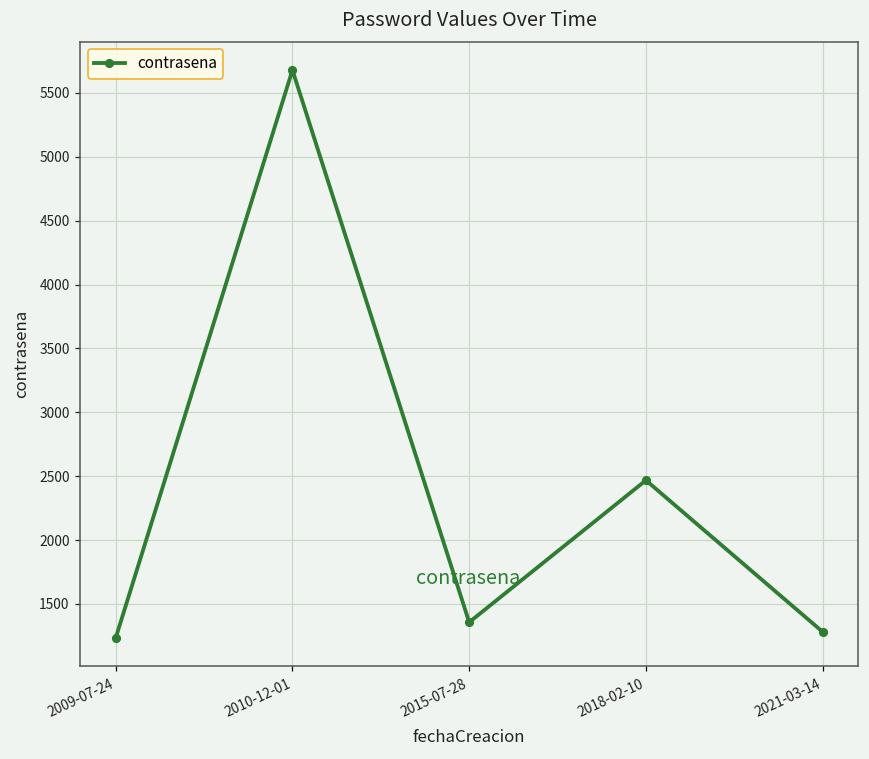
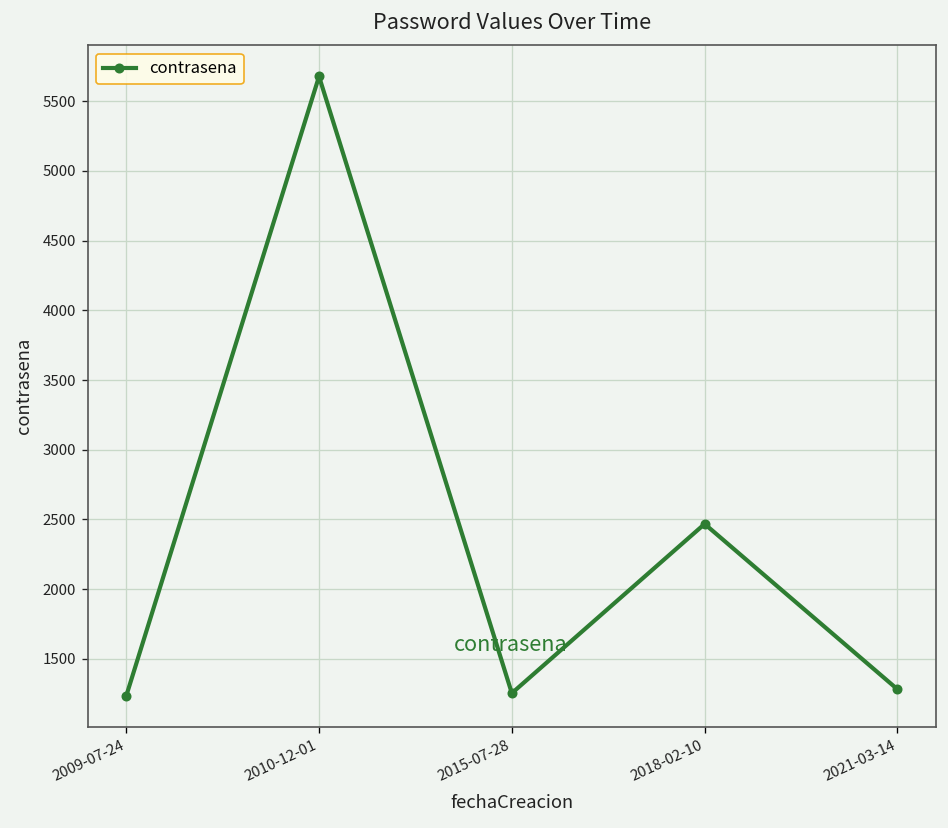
2015-07-28: 1360 -> 1250
